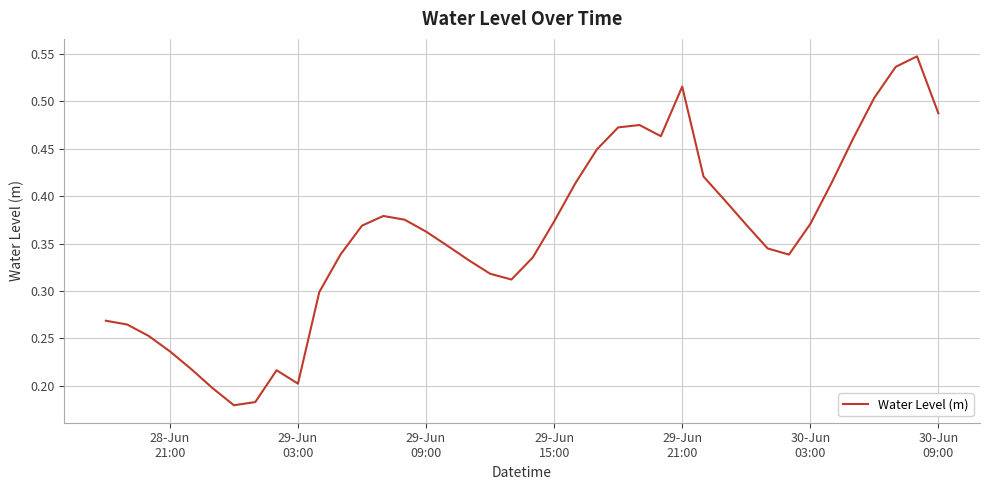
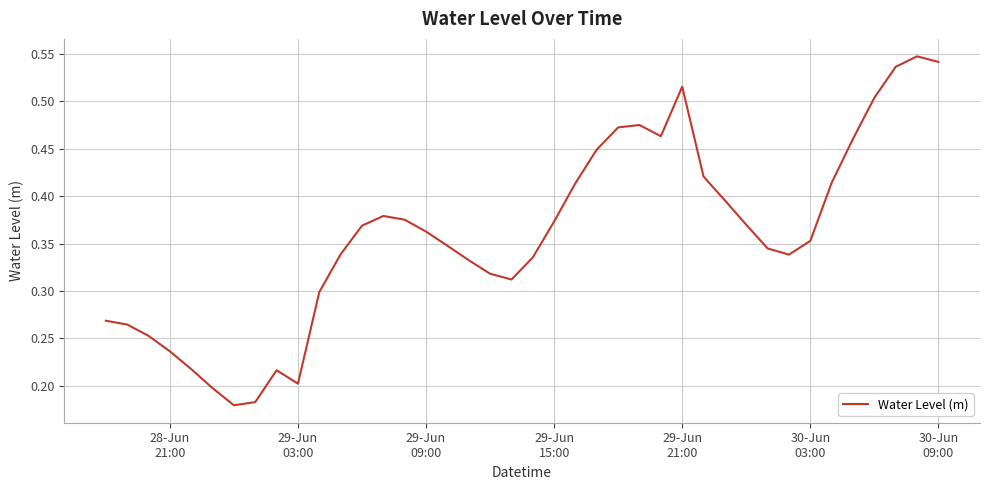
30-Jun 03:00: 0.37 -> 0.35
30-Jun 09:00: 0.49 -> 0.54
